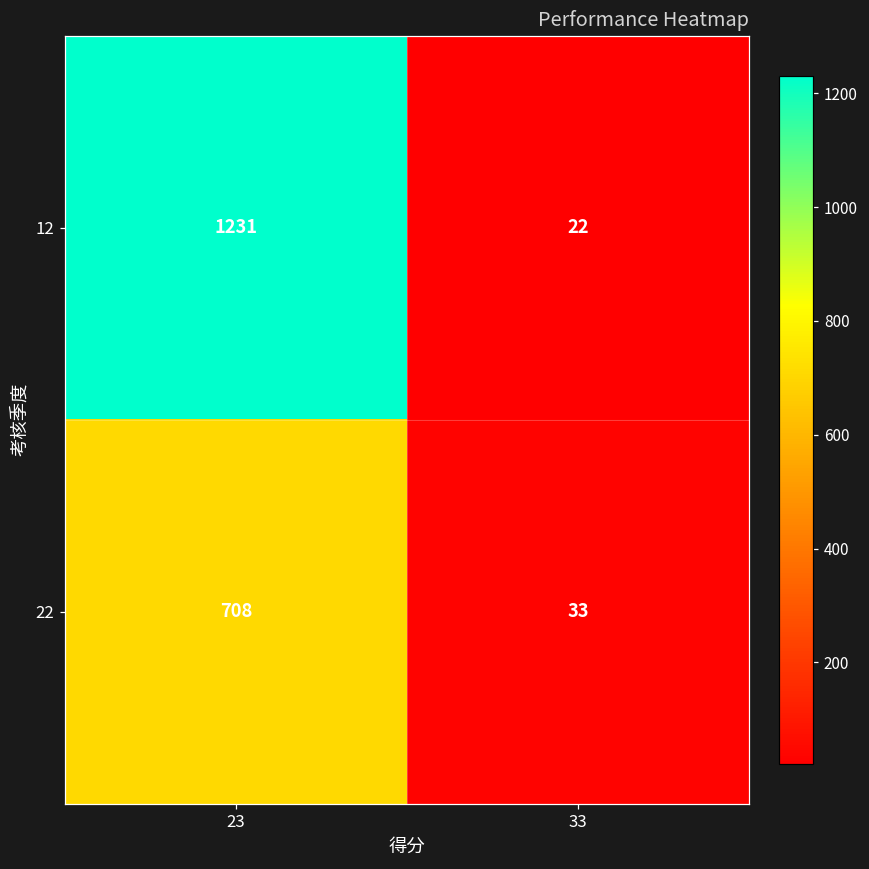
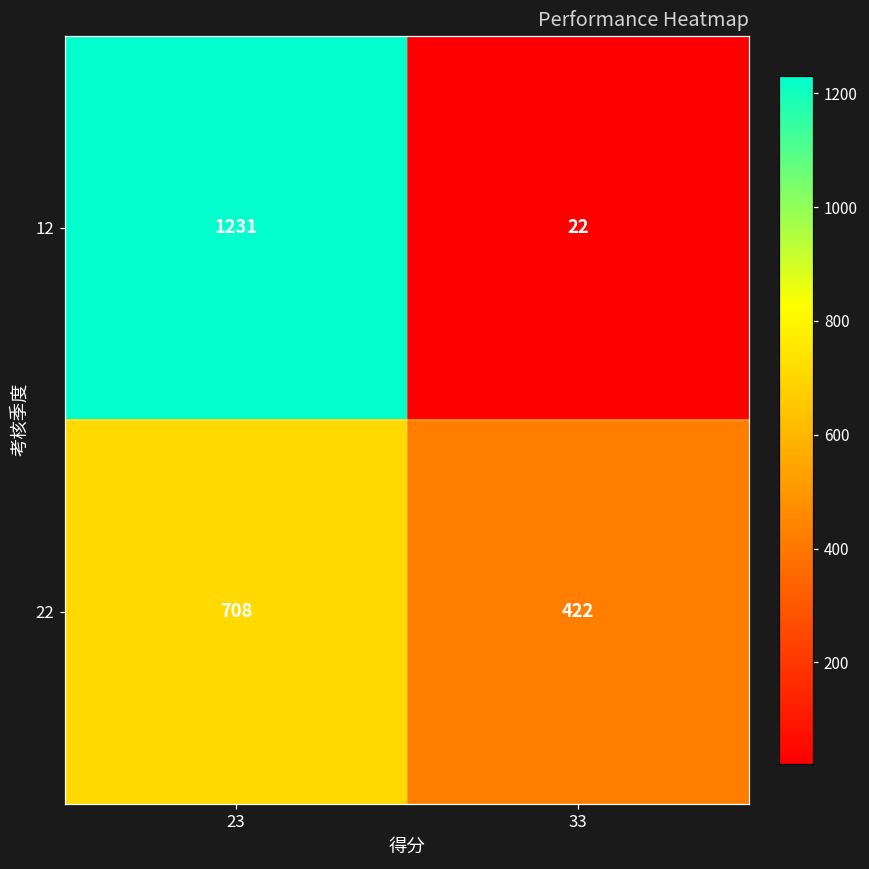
22, 33: 33 -> 422
